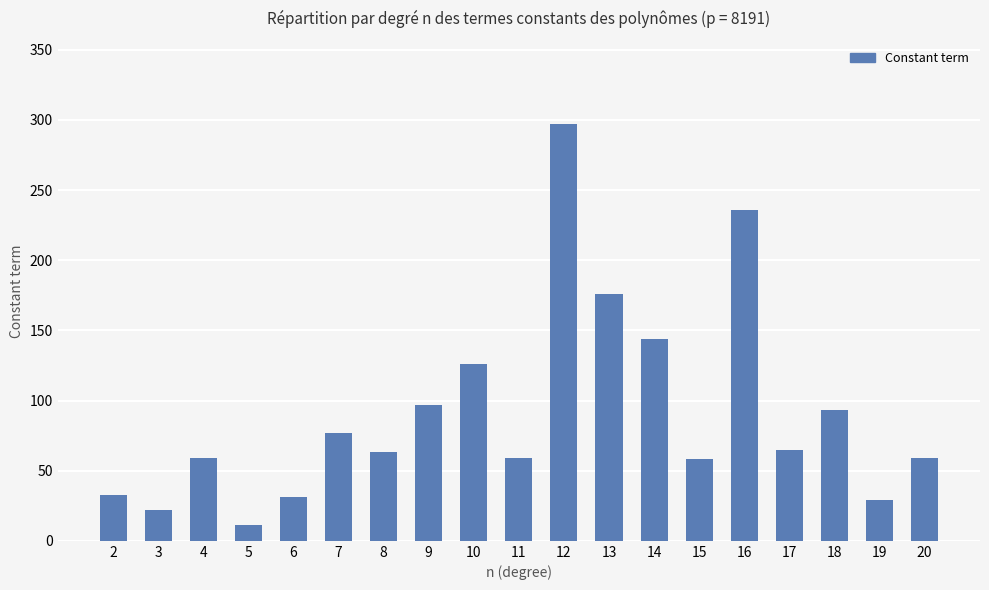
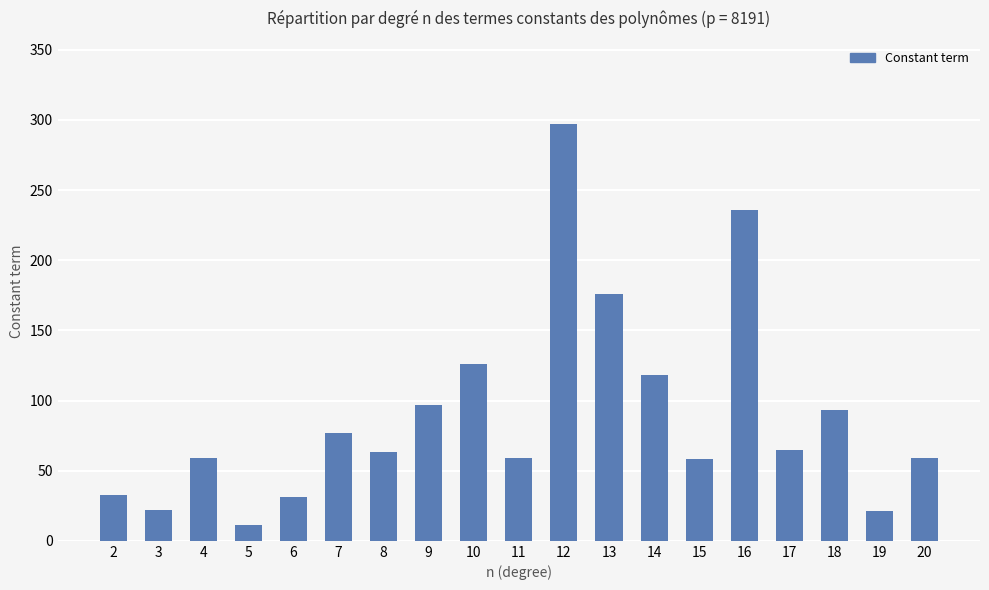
14: 144 -> 118
19: 29 -> 21
